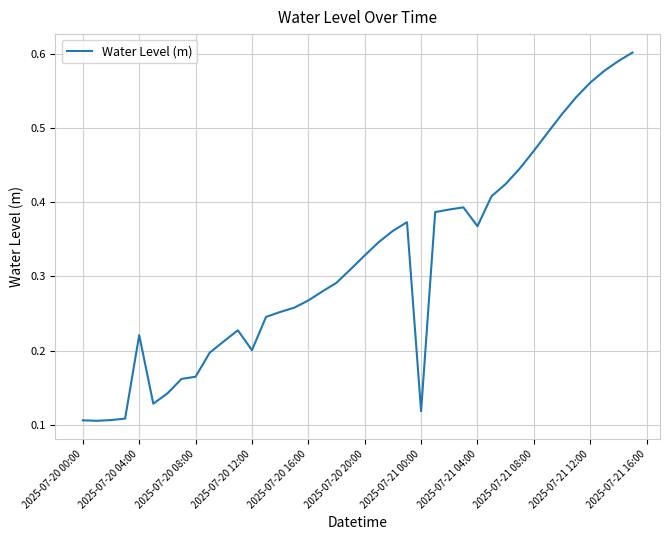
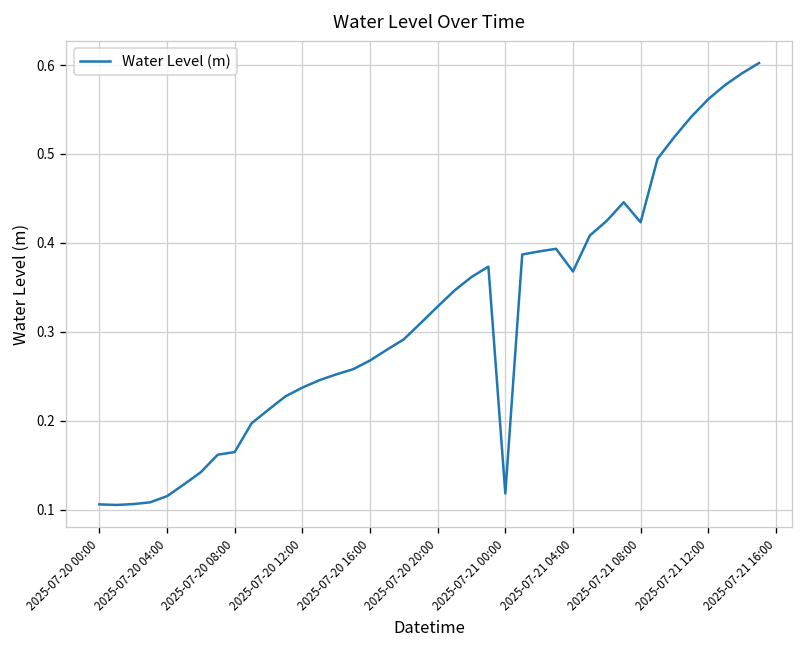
2025-07-20 04:00: 0.22 -> 0.12
2025-07-20 12:00: 0.20 -> 0.24
2025-07-21 08:00: 0.47 -> 0.42
